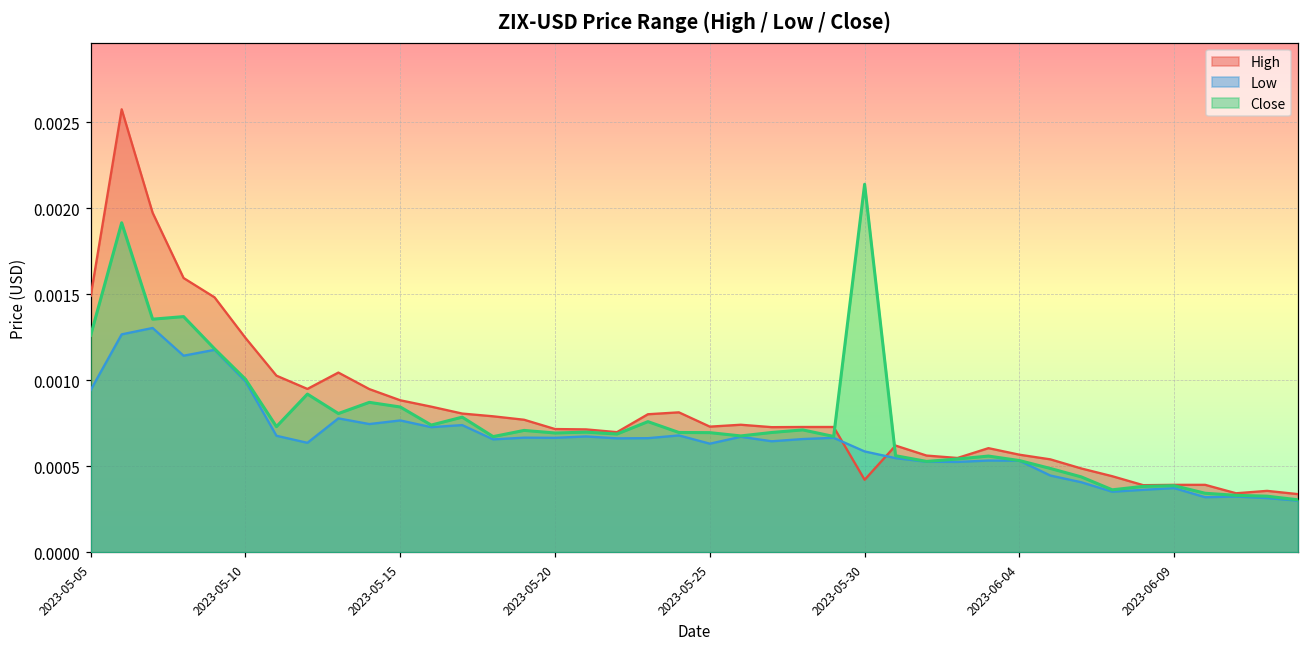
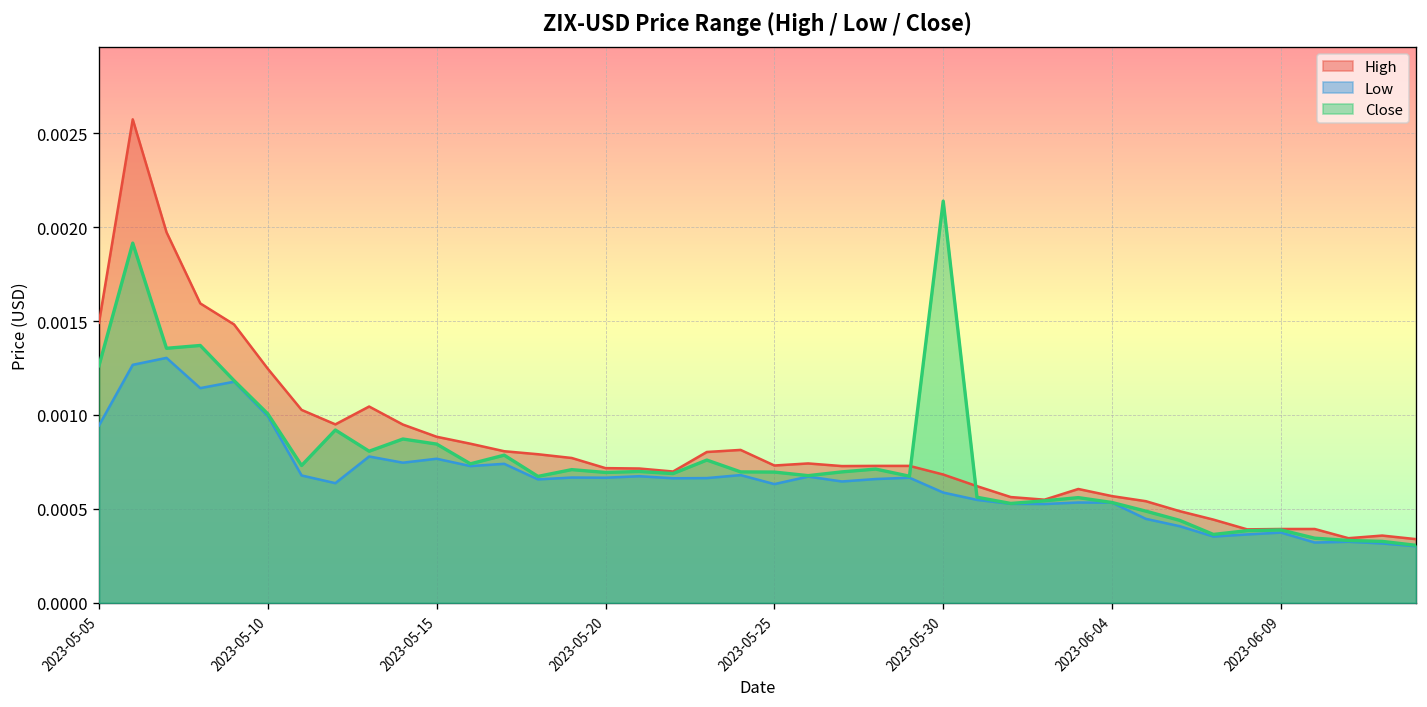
High, 2023-05-30: 0.00042 -> 0.00068
